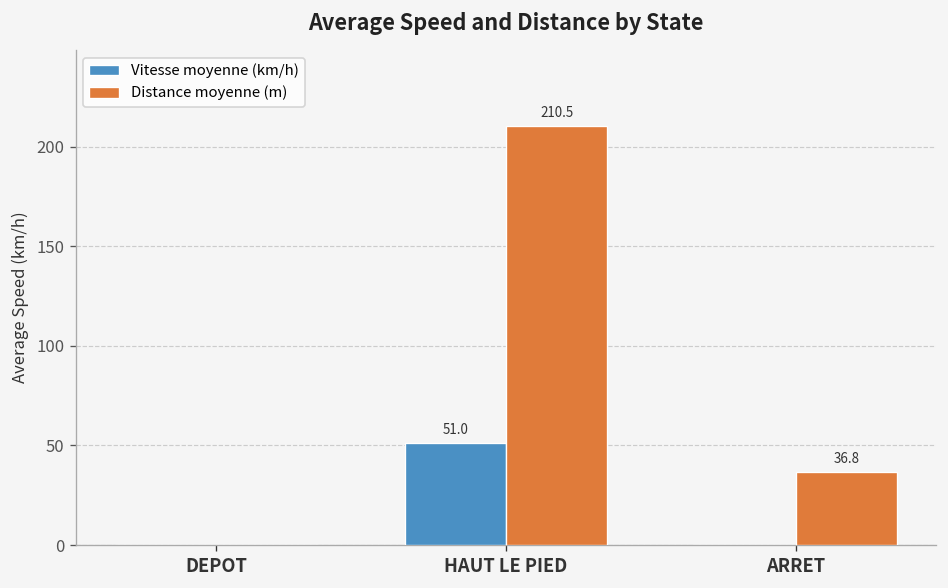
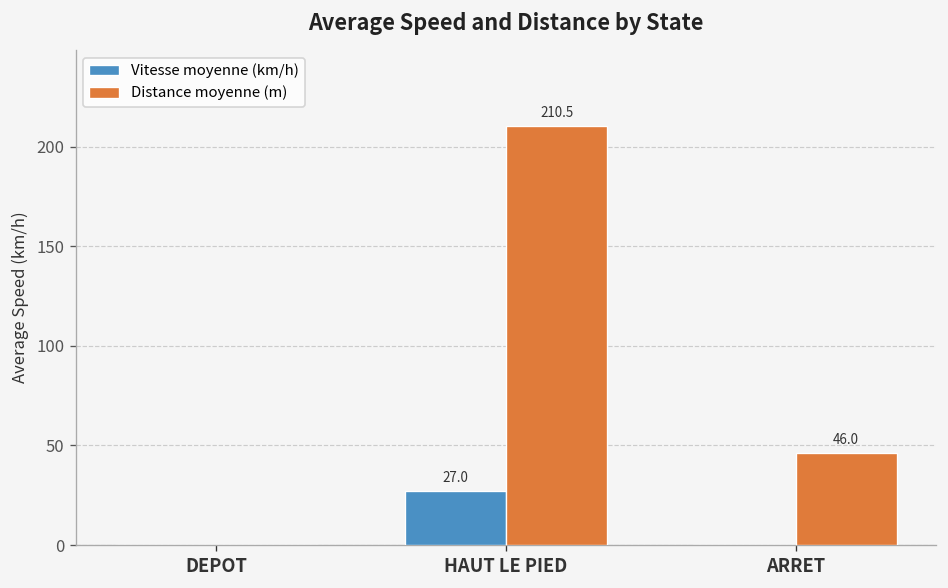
Vitesse moyenne (km/h), HAUT LE PIED: 51.0 -> 27.0
Distance moyenne (m), ARRET: 36.8 -> 46.0
